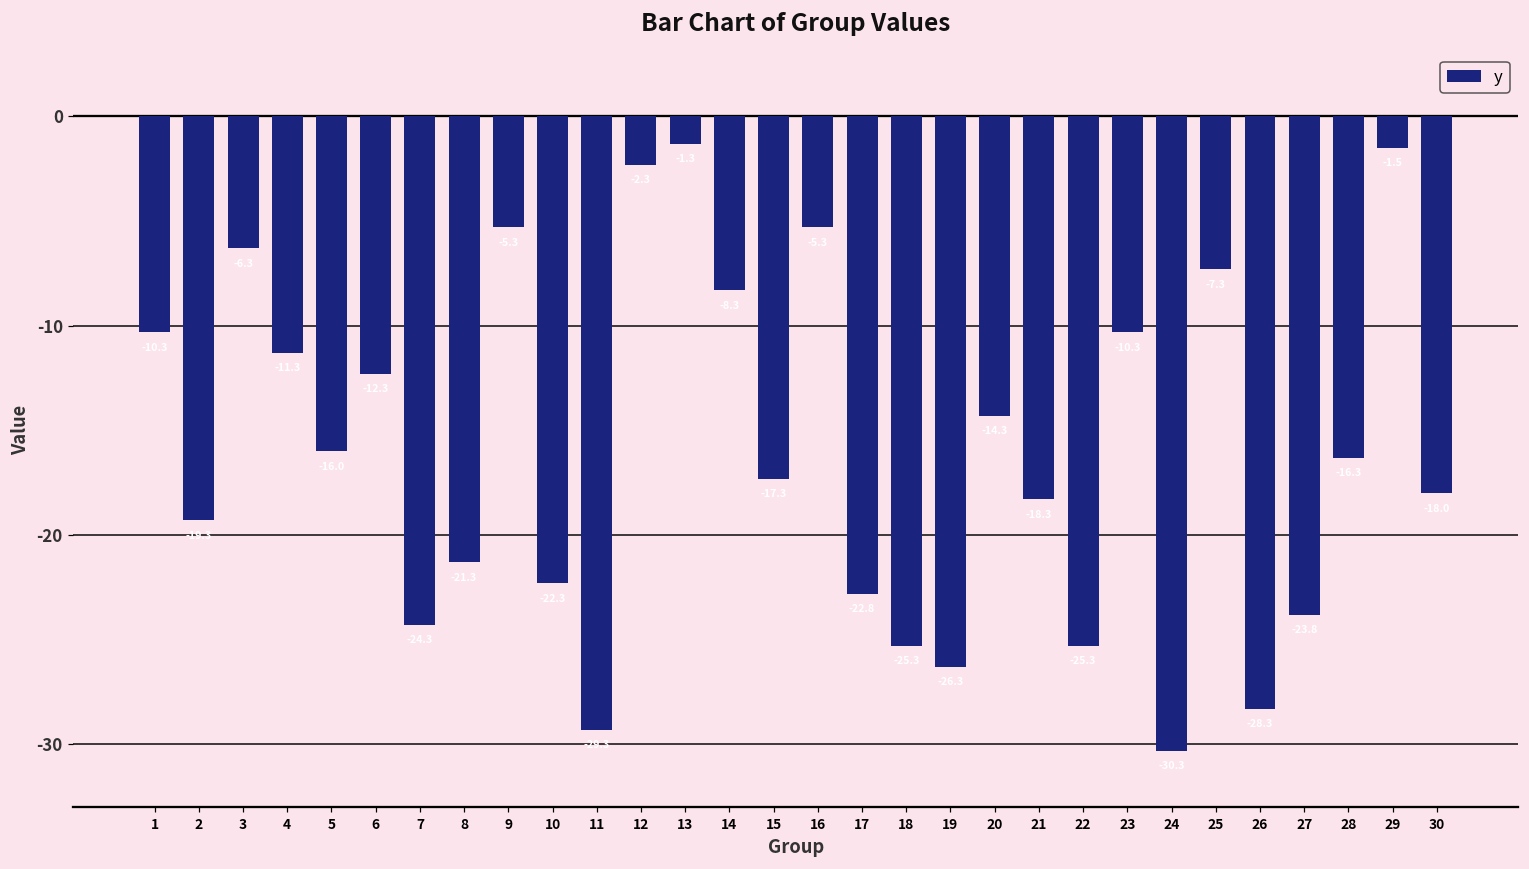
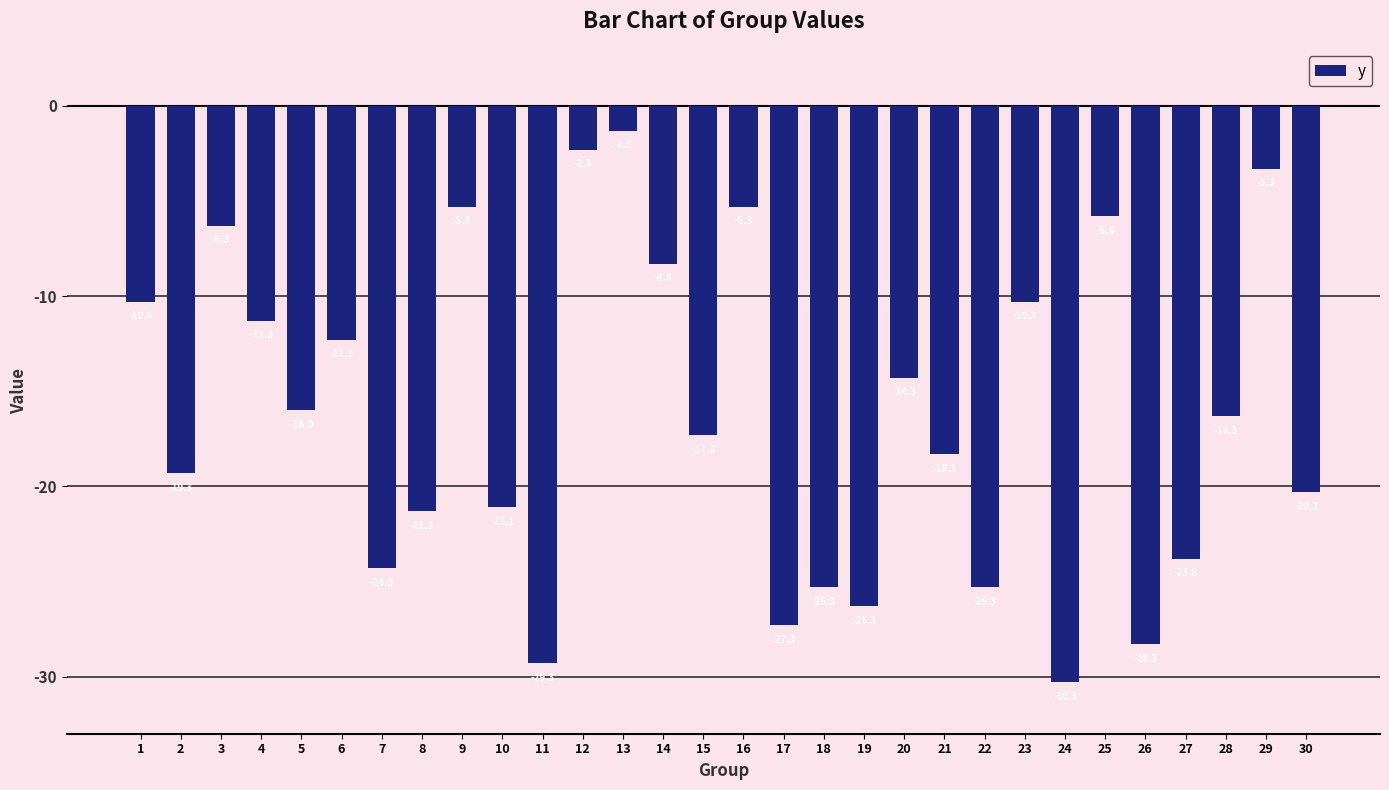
10: -22.3 -> -21.1
17: -22.8 -> -27.3
25: -7.3 -> -5.8
29: -1.5 -> -3.3
30: -18.0 -> -20.3
